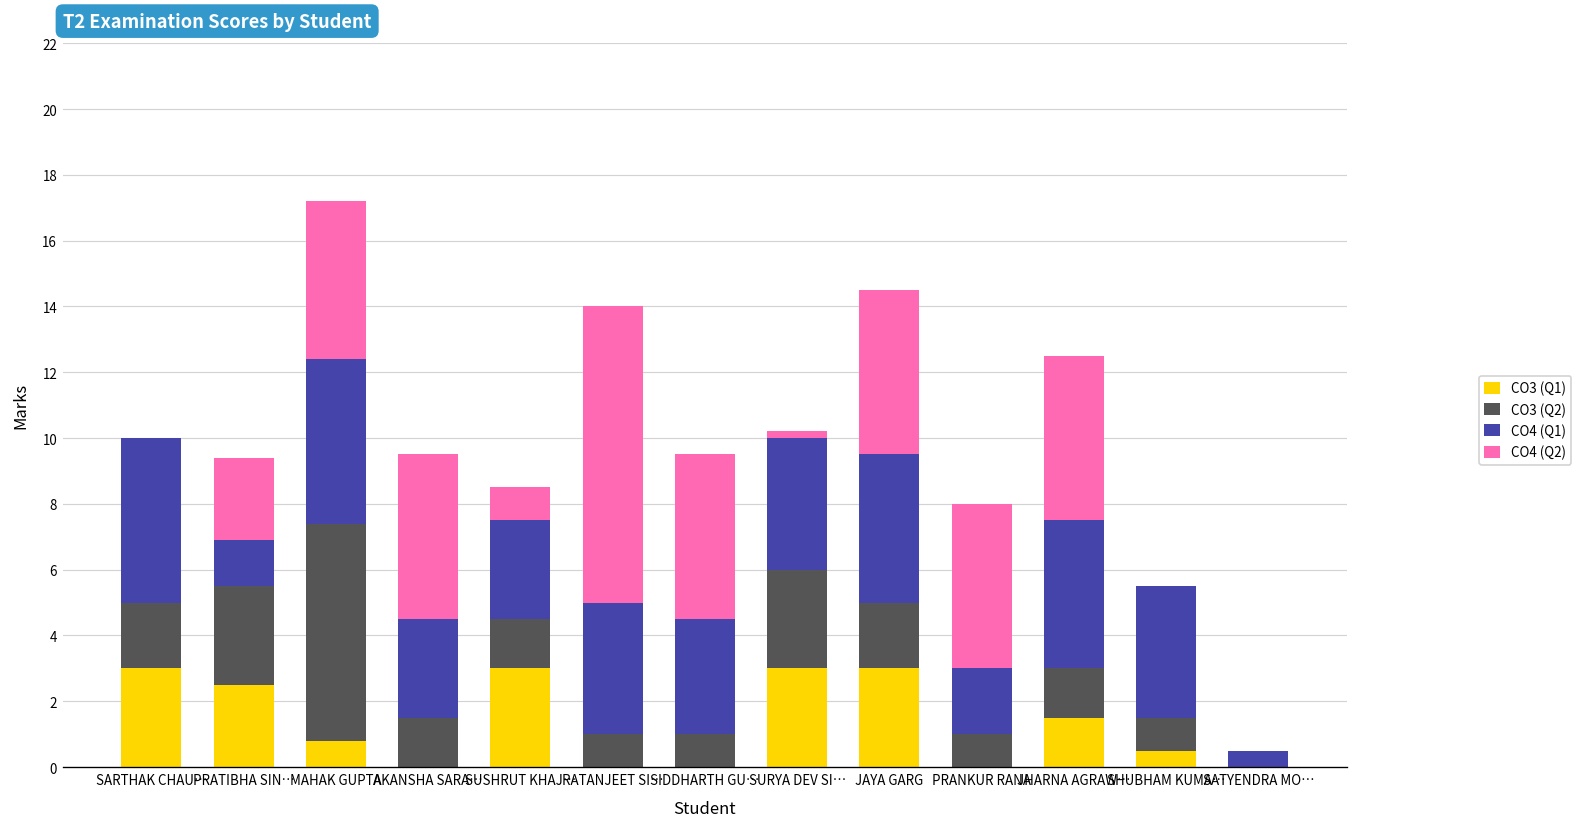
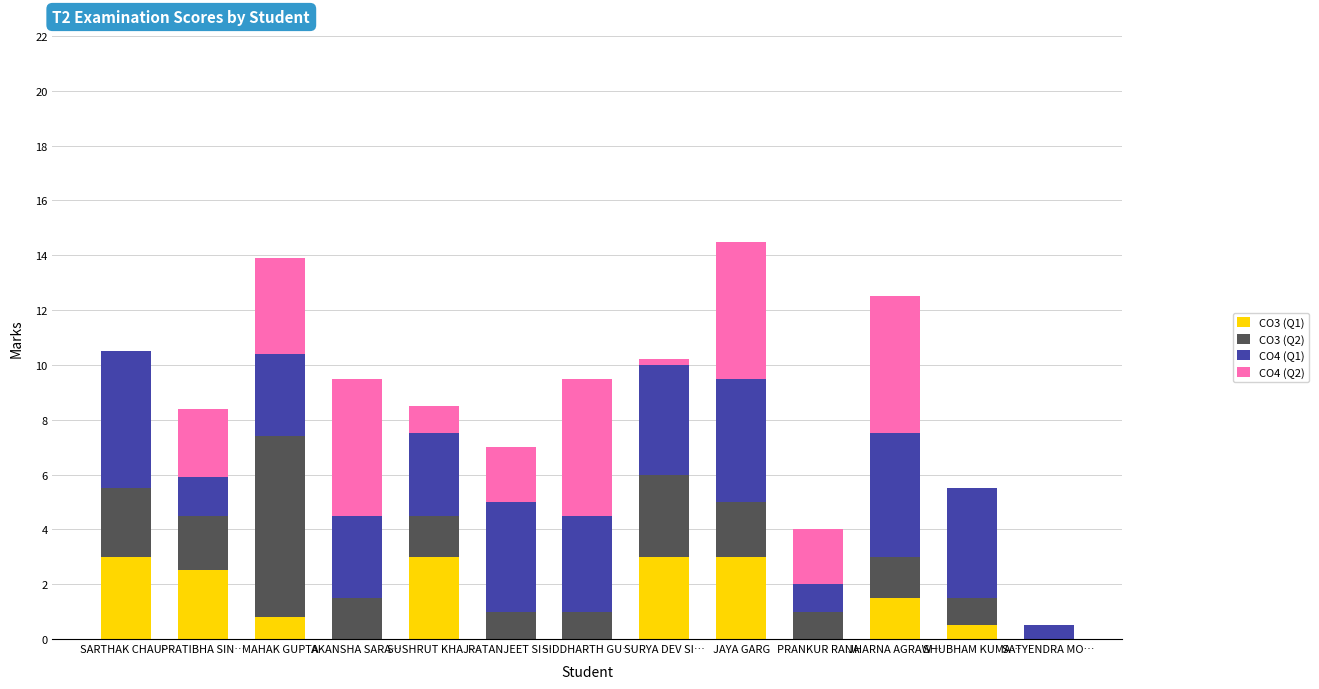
CO3 (Q2), SARTHAK CHAU…: 2.0 -> 2.5
CO3 (Q2), PRATIBHA SIN…: 3 -> 2
CO4 (Q1), MAHAK GUPTA: 5 -> 3
CO4 (Q2), MAHAK GUPTA: 4.8 -> 3.5
CO4 (Q2), RATANJEET SI…: 9 -> 2
CO4 (Q1), PRANKUR RANA: 2 -> 1
CO4 (Q2), PRANKUR RANA: 5 -> 2
